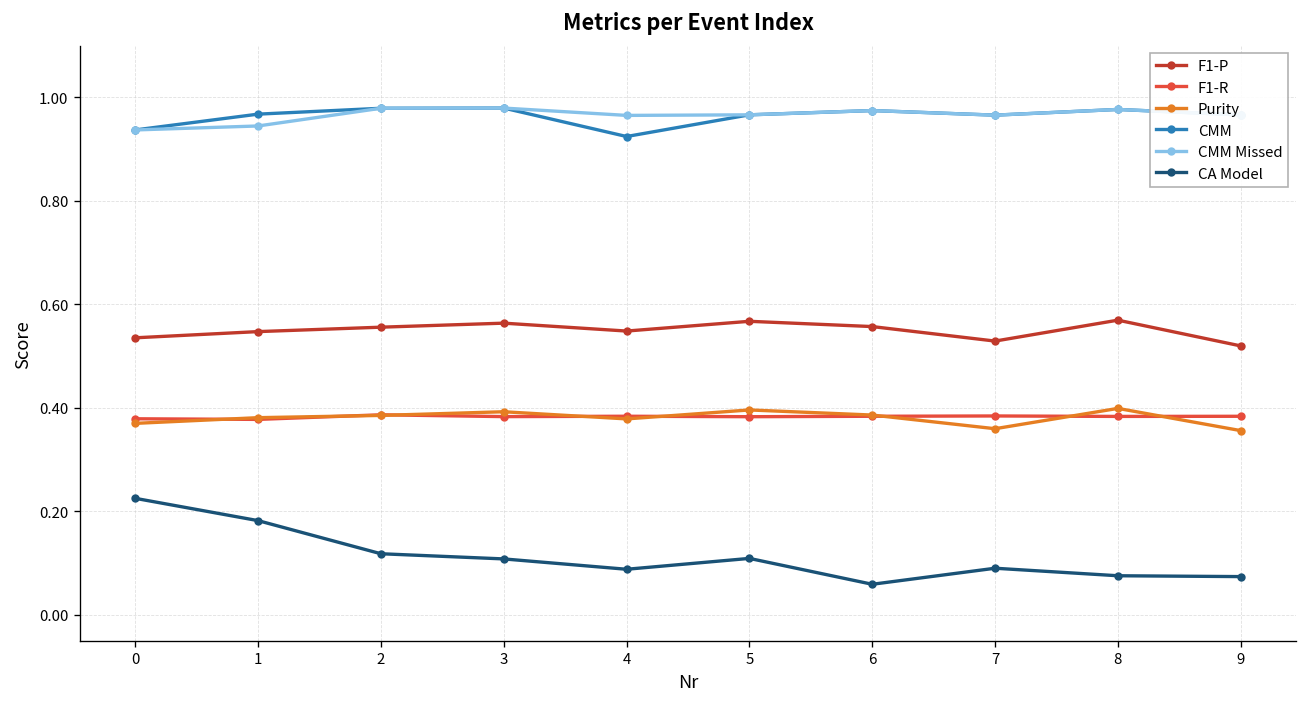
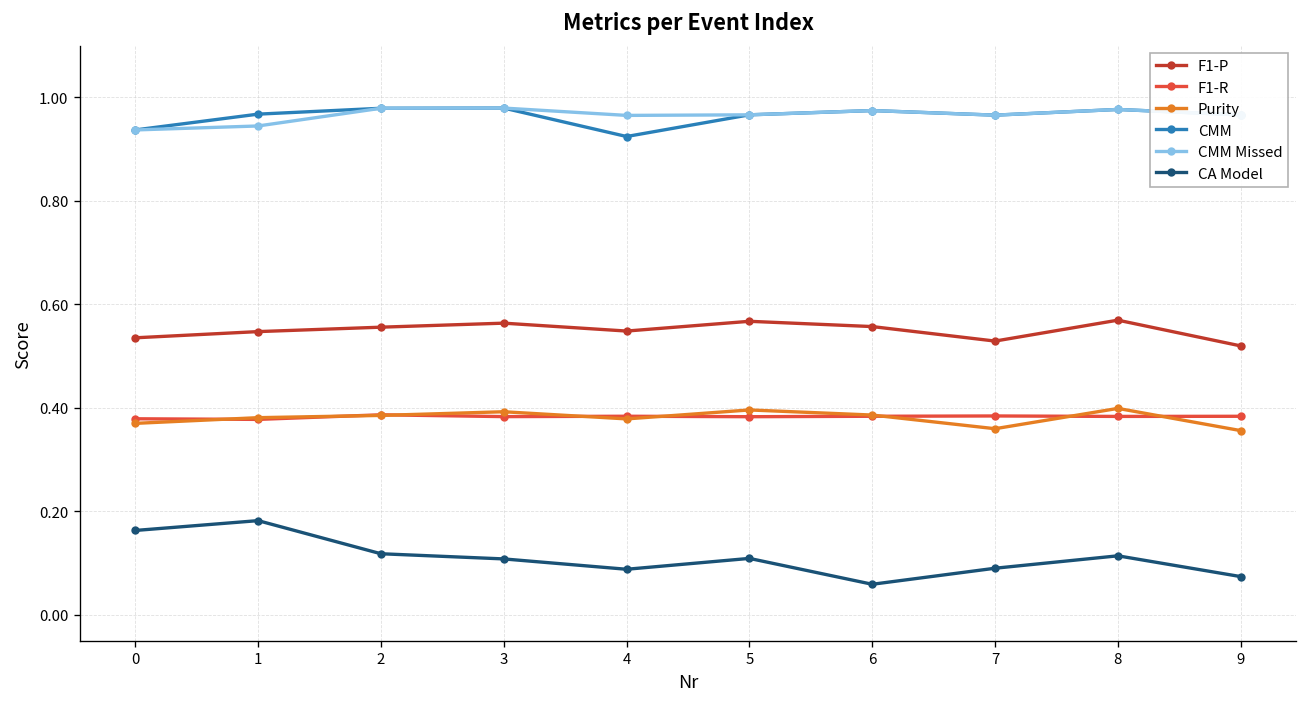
CA Model, 0: 0.23 -> 0.16
CA Model, 8: 0.08 -> 0.11
